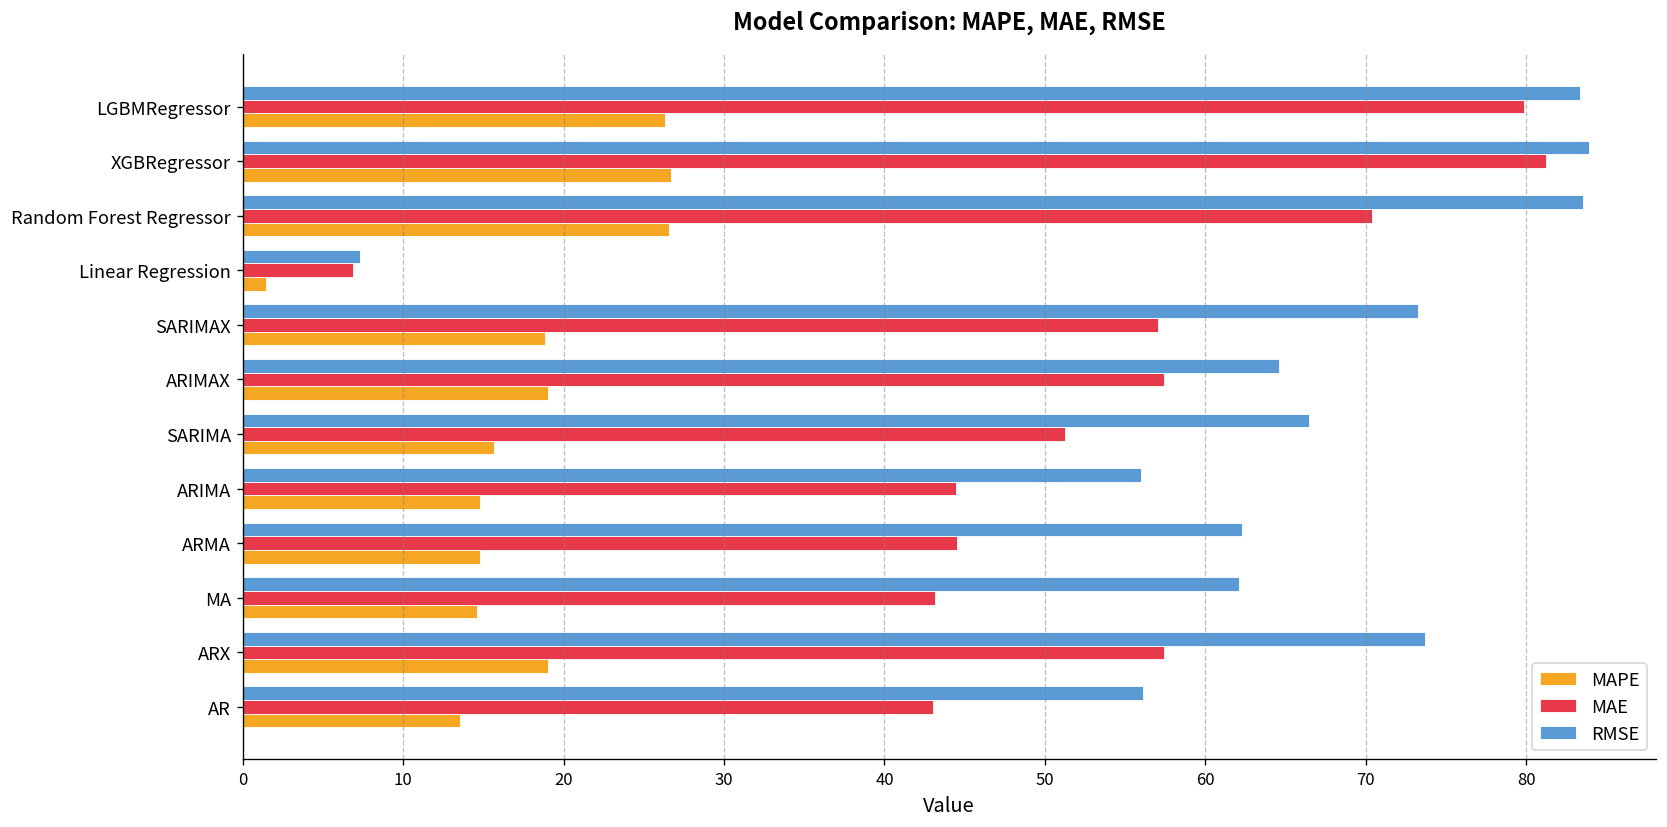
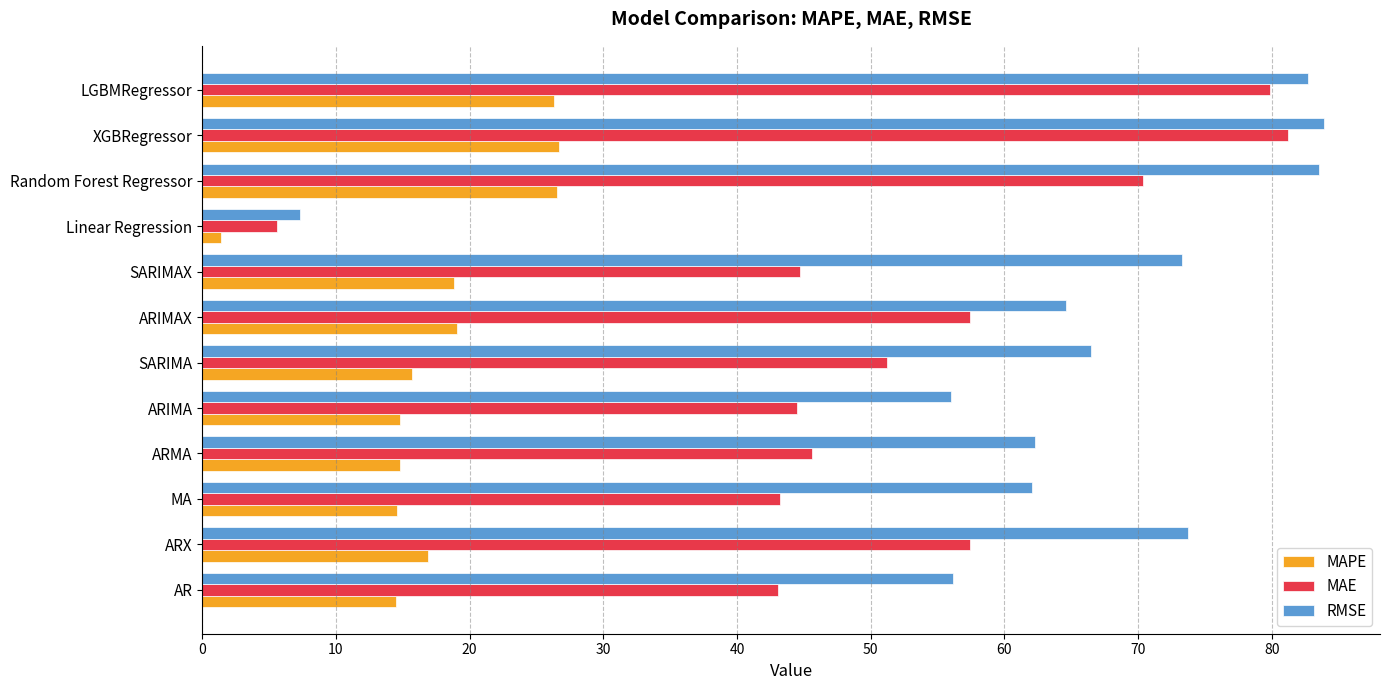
RMSE, LGBMRegressor: 83.3 -> 82.7
MAE, Linear Regression: 6.9 -> 5.6
MAE, SARIMAX: 57.1 -> 44.7
MAE, ARMA: 44.5 -> 45.6
MAPE, ARX: 19.0 -> 16.9
MAPE, AR: 13.5 -> 14.5
